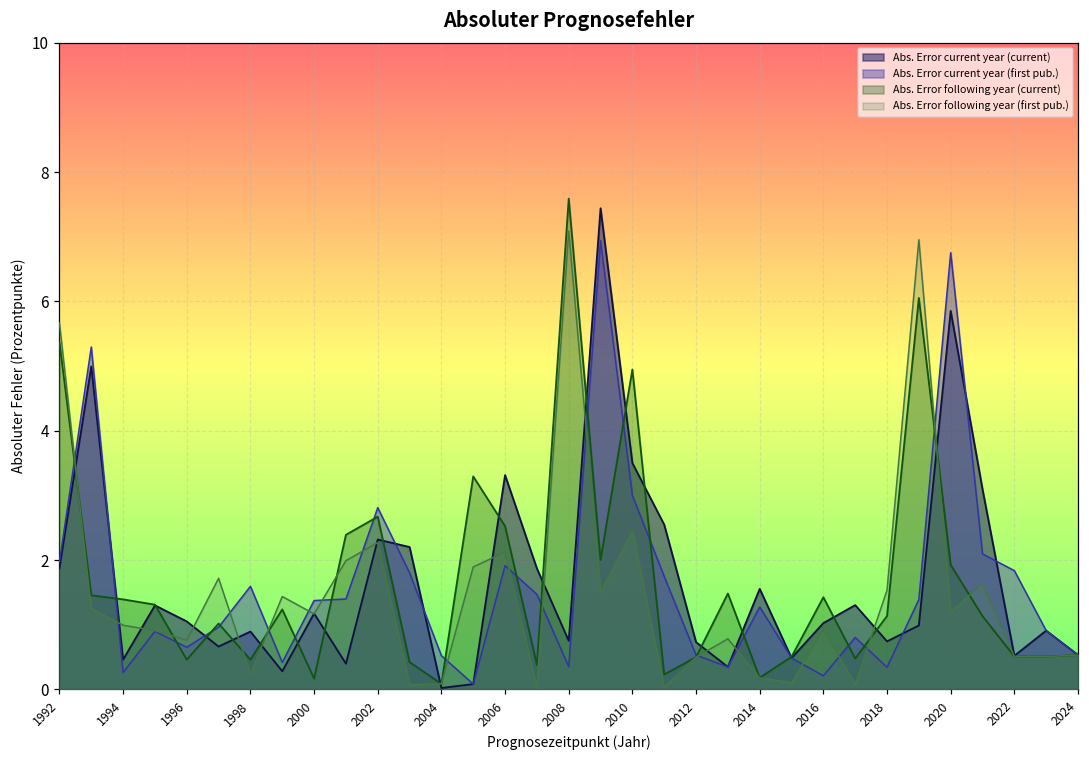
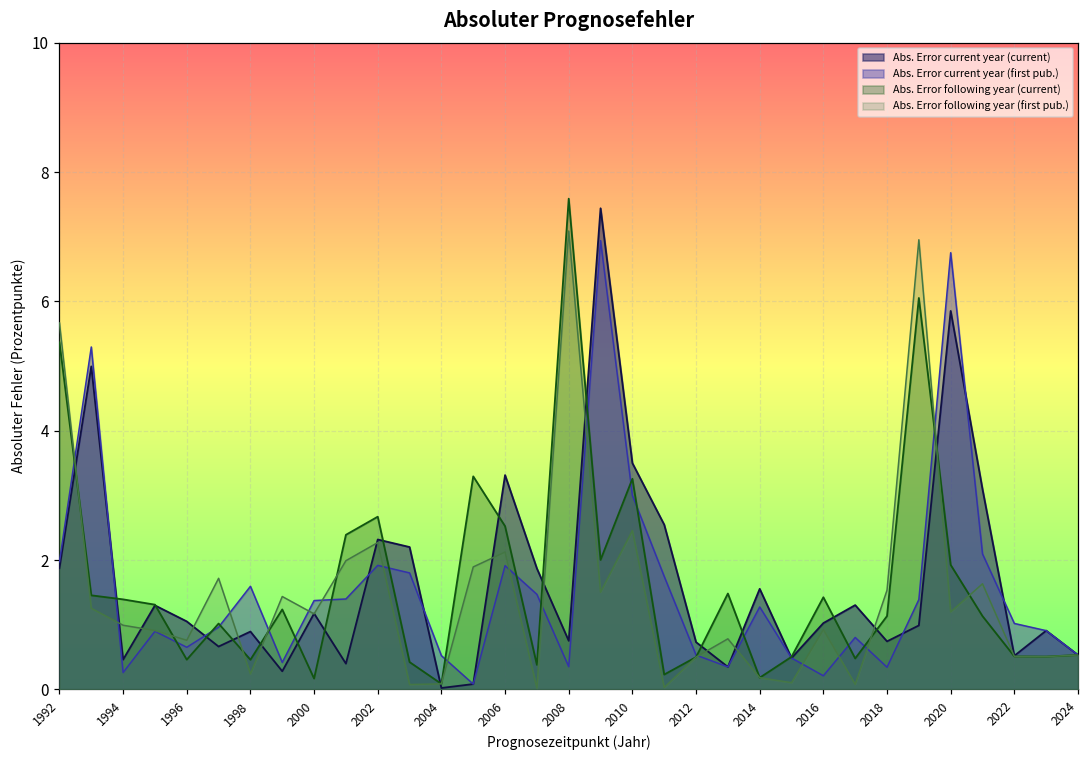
Abs. Error current year (first pub.), 2002: 2.8 -> 1.9
Abs. Error following year (current), 2010: 4.9 -> 3.3
Abs. Error current year (first pub.), 2022: 1.8 -> 1.0
